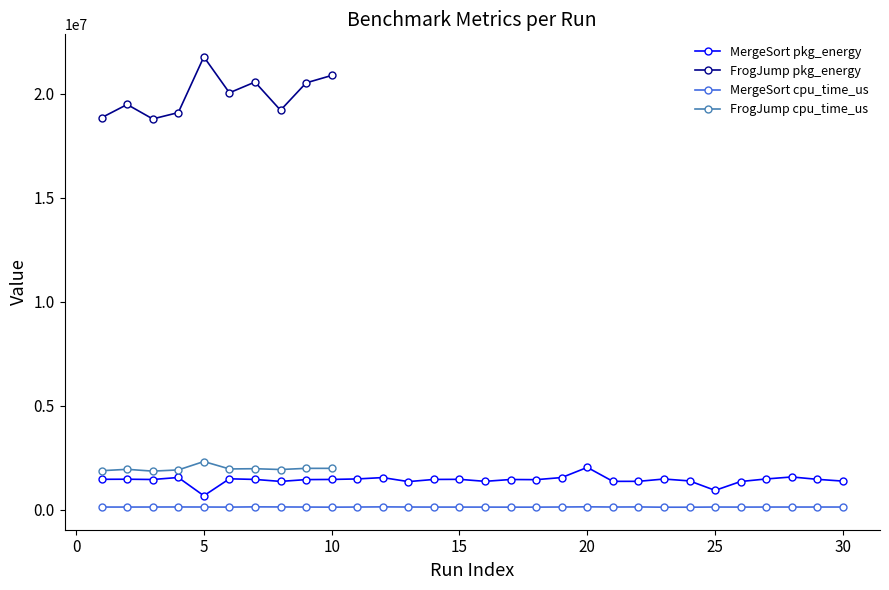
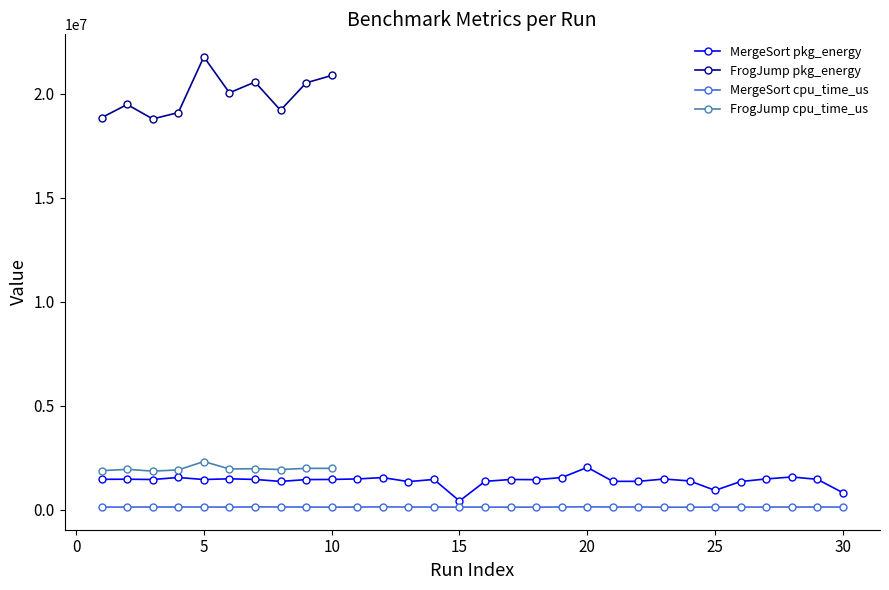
MergeSort pkg_energy, 5: 700000 -> 1400000
MergeSort pkg_energy, 15: 1500000 -> 400000
MergeSort pkg_energy, 30: 1400000 -> 800000
